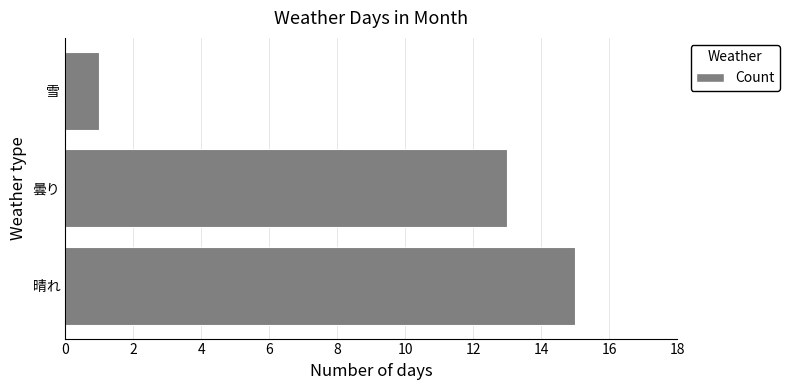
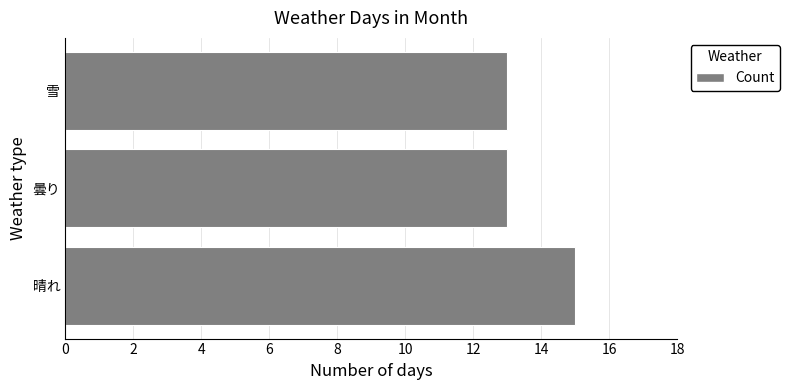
雪: 1 -> 13
